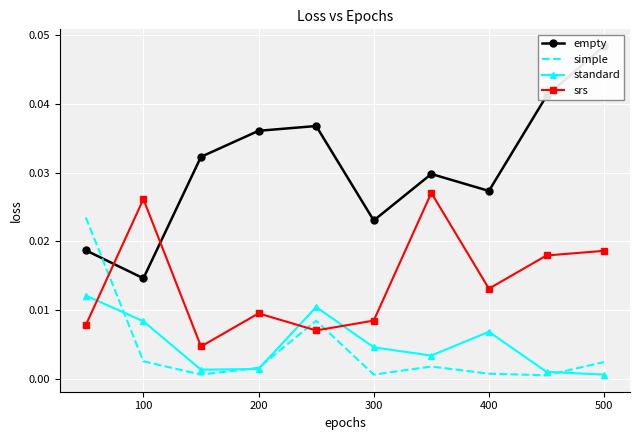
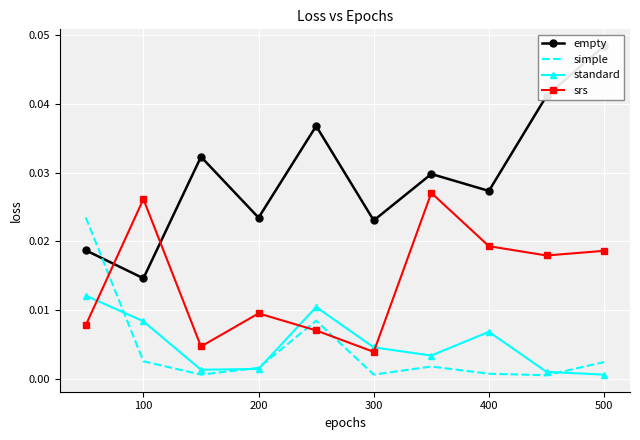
empty, 200: 0.036 -> 0.023
srs, 300: 0.008 -> 0.004
srs, 400: 0.013 -> 0.019
